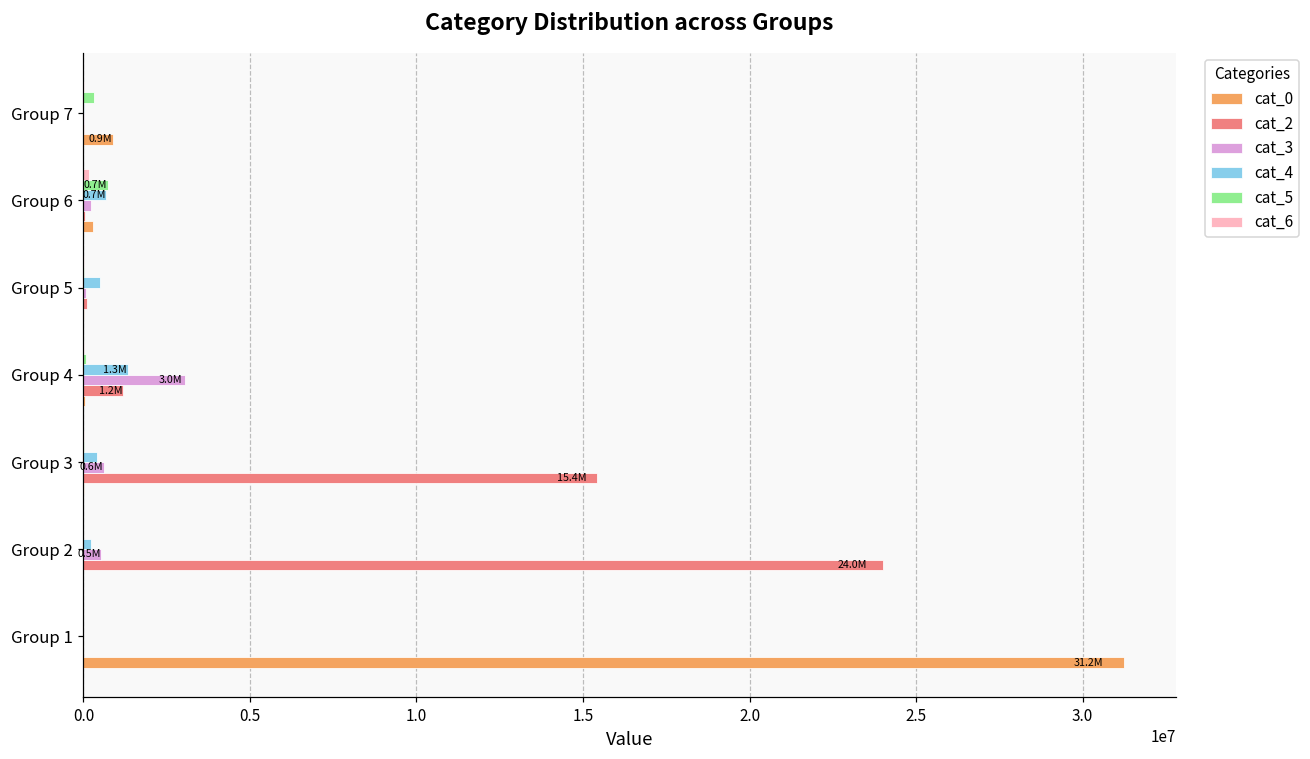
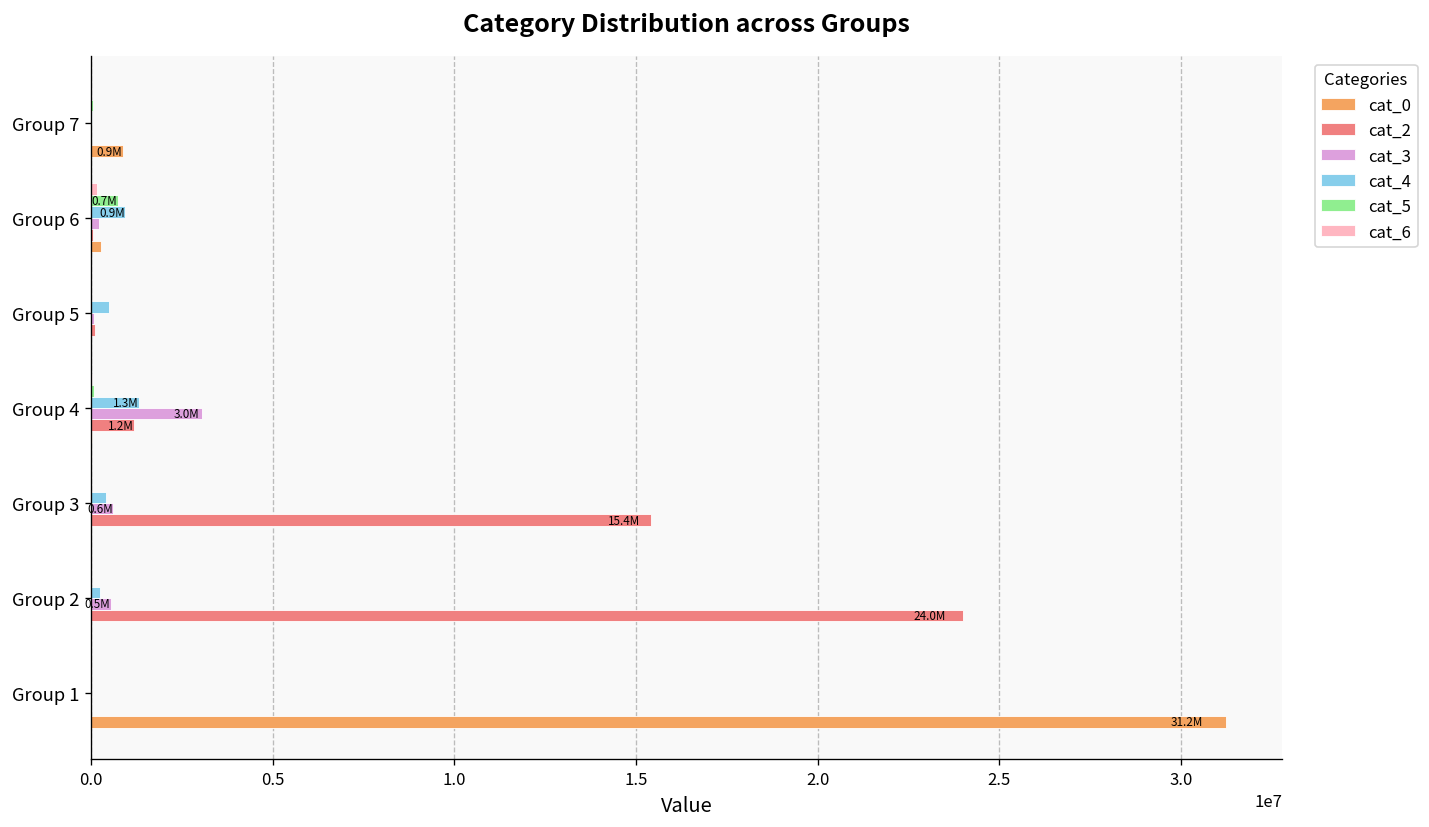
cat_5, Group 7: 300000 -> 0
cat_4, Group 6: 0.7M -> 0.9M
